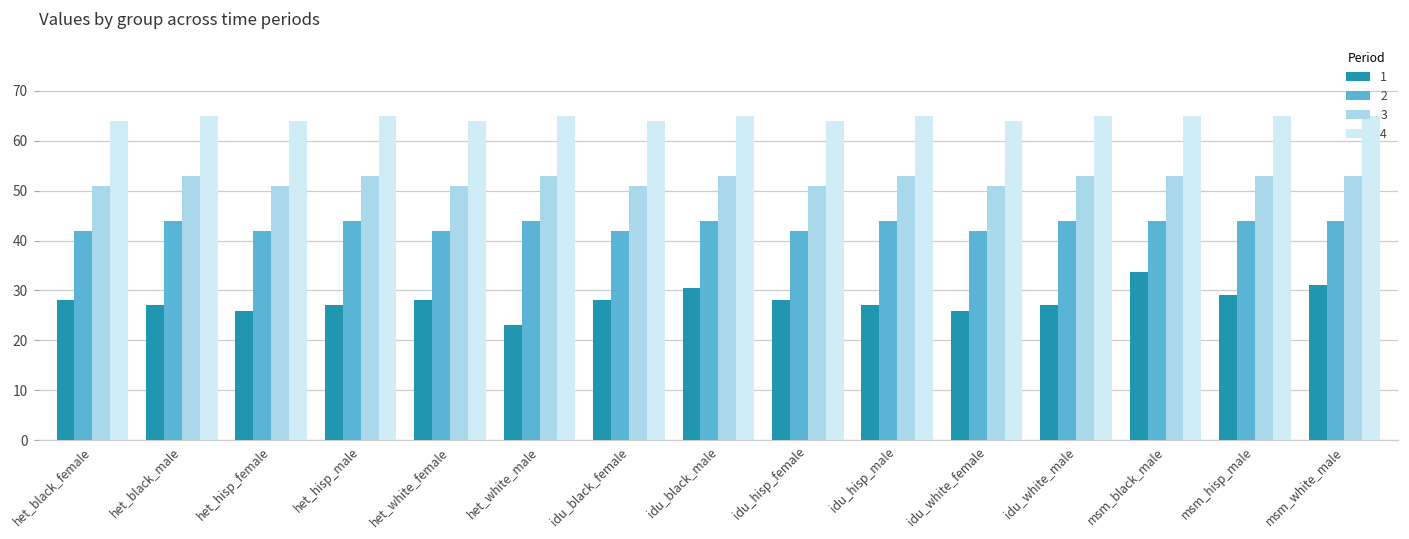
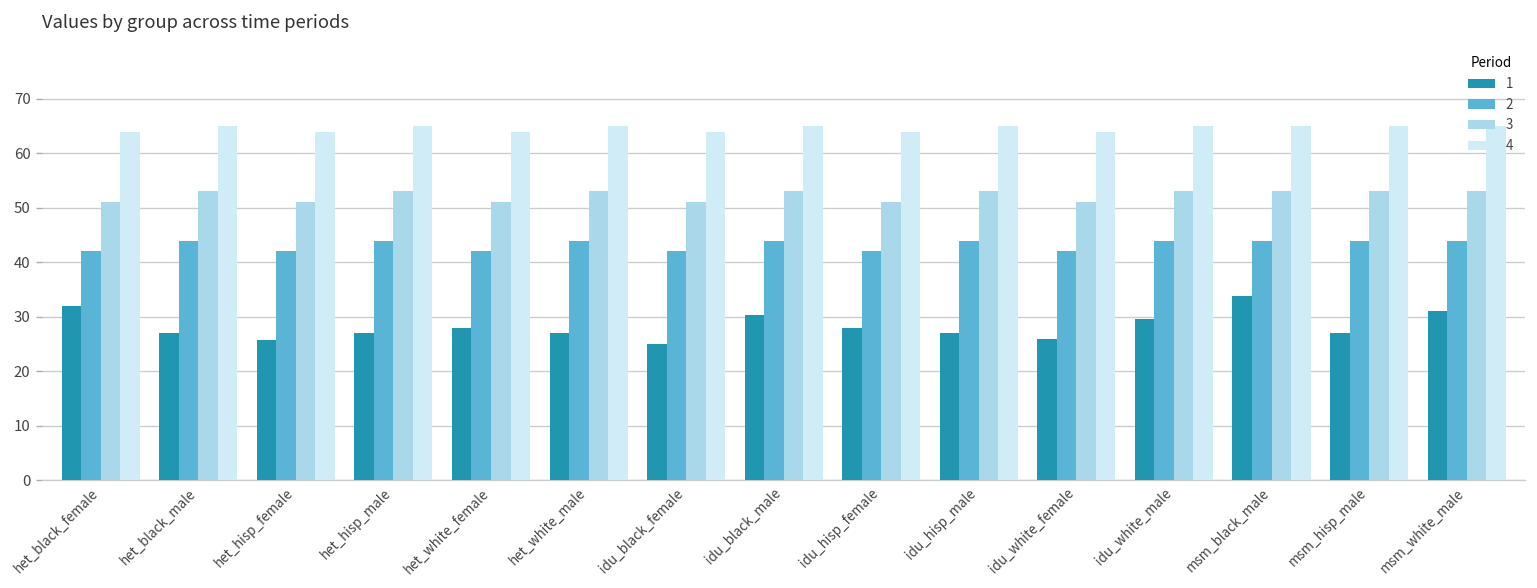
1, het_black_female: 28 -> 32
1, het_white_male: 23 -> 27
1, idu_black_female: 28 -> 25
1, idu_white_male: 27 -> 30
1, msm_hisp_male: 29 -> 27
